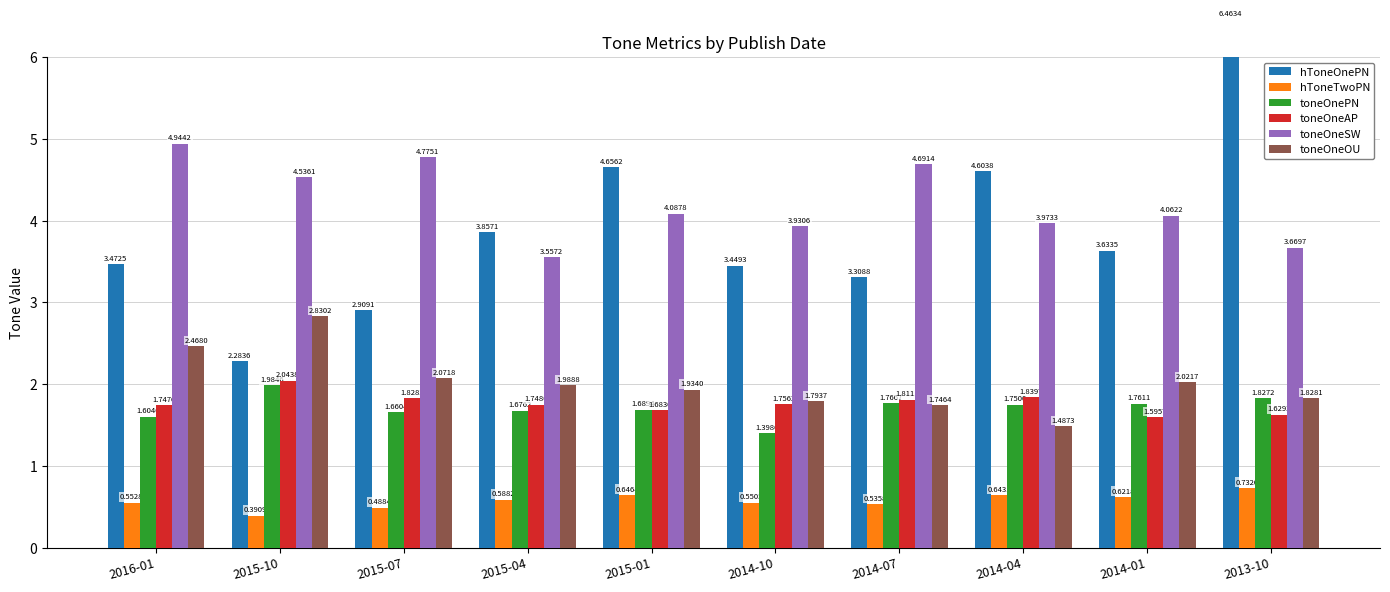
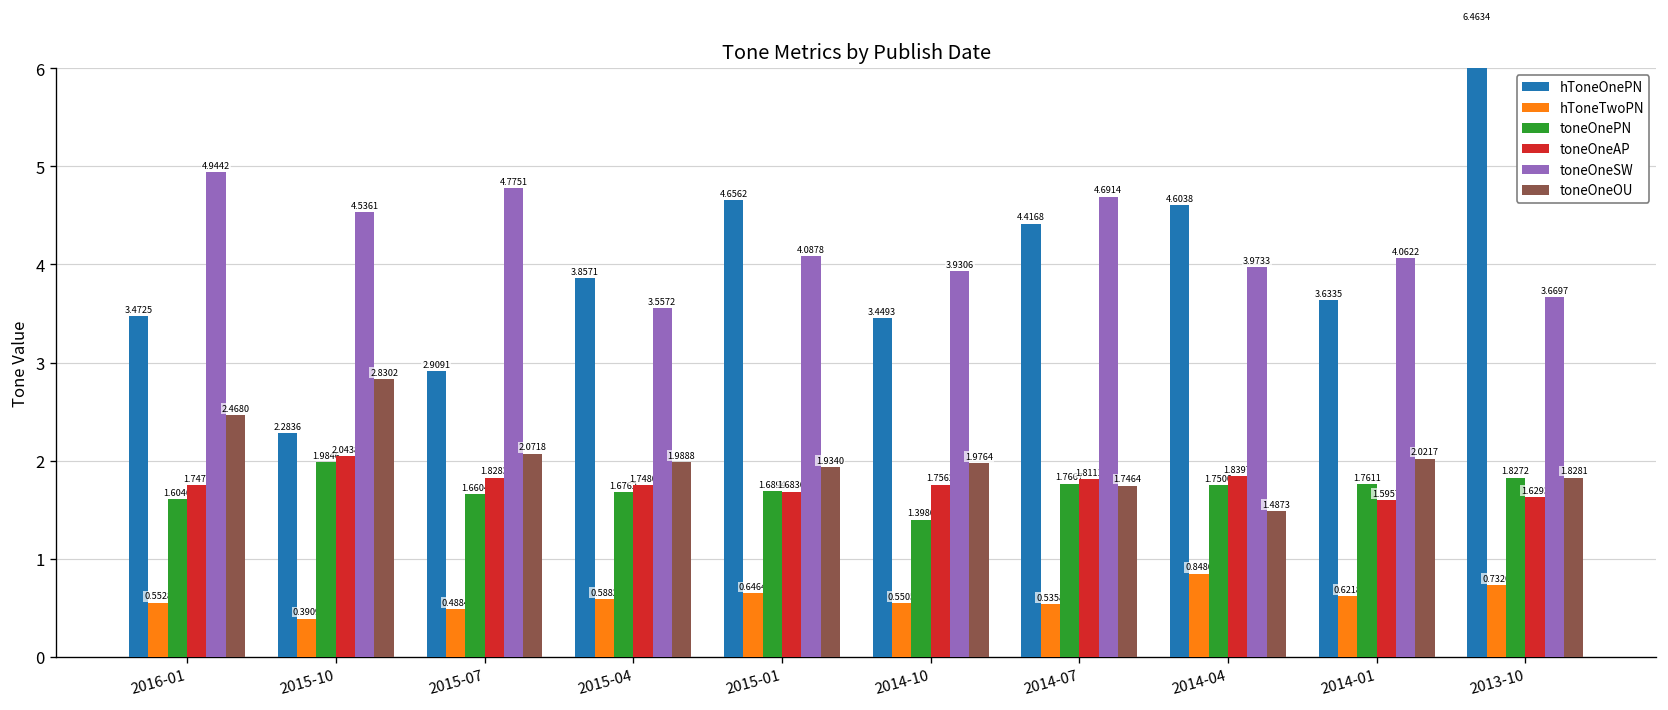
toneOneOU, 2014-10: 1.7937 -> 1.9764
hToneOnePN, 2014-07: 3.3088 -> 4.4168
hToneTwoPN, 2014-04: 0.6431 -> 0.8486
